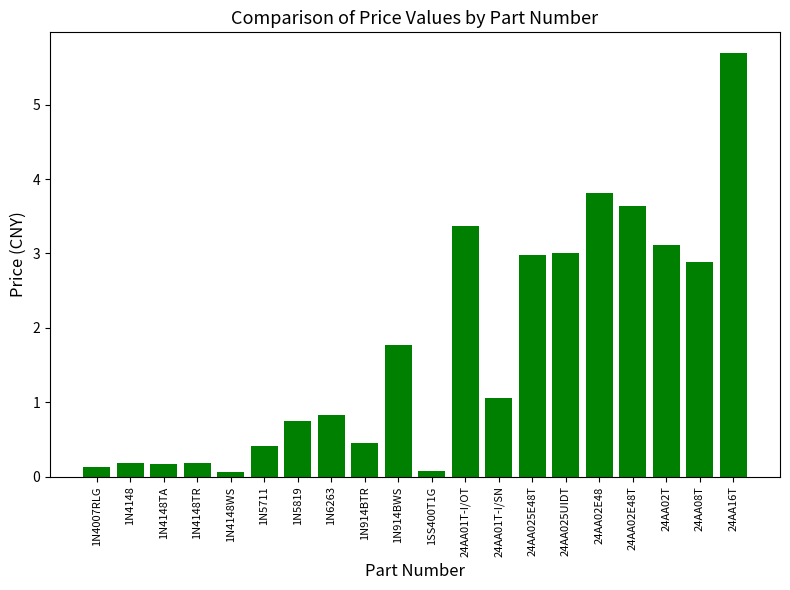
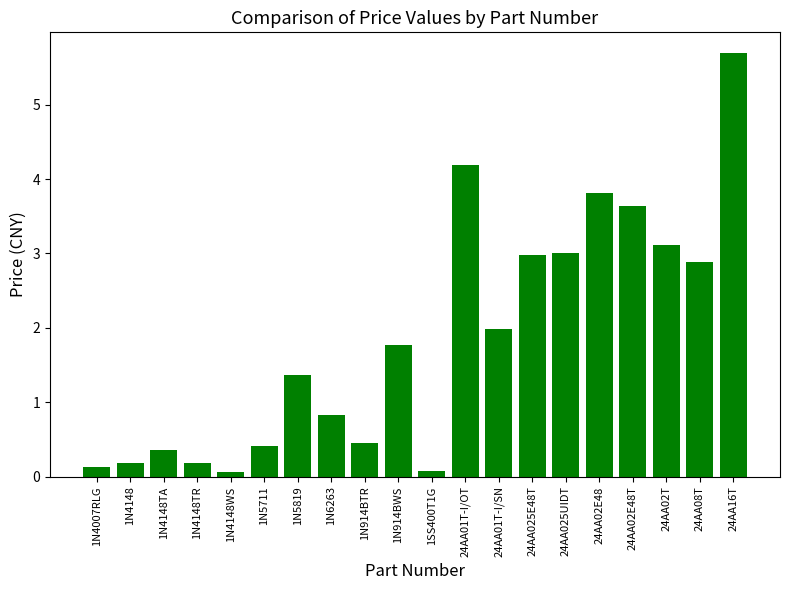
1N4148TA: 0.2 -> 0.4
1N5819: 0.7 -> 1.4
24AA01T-I/OT: 3.4 -> 4.2
24AA01T-I/SN: 1.1 -> 2.0
